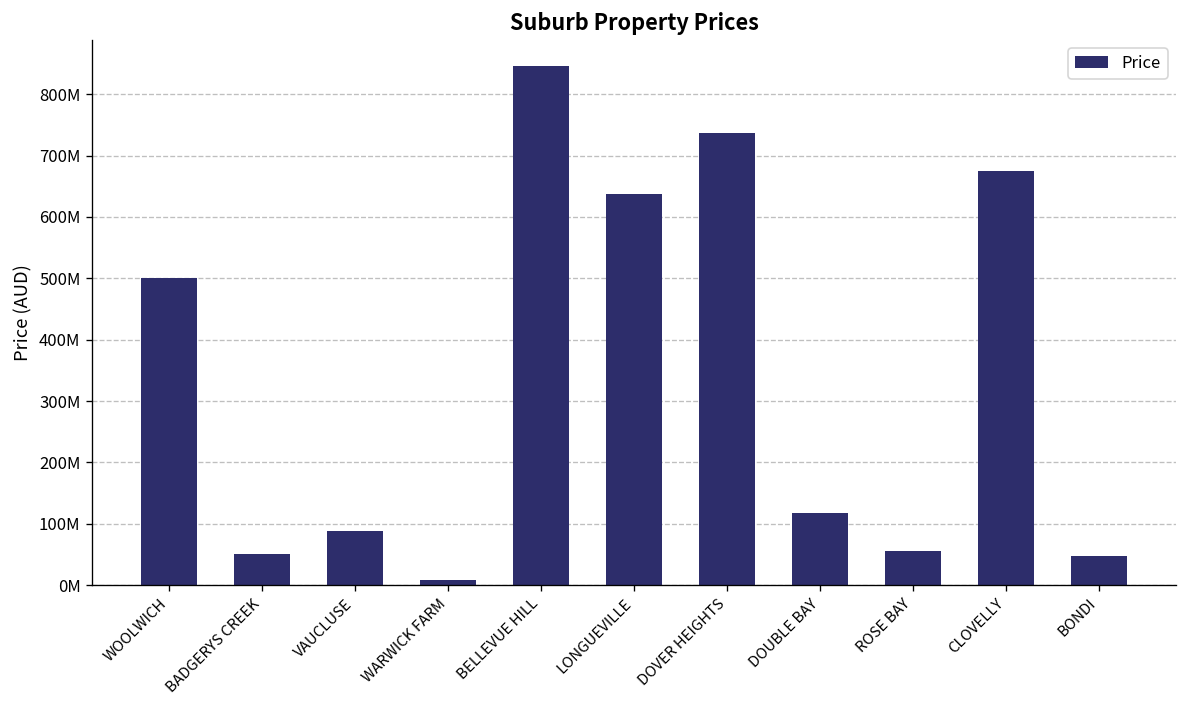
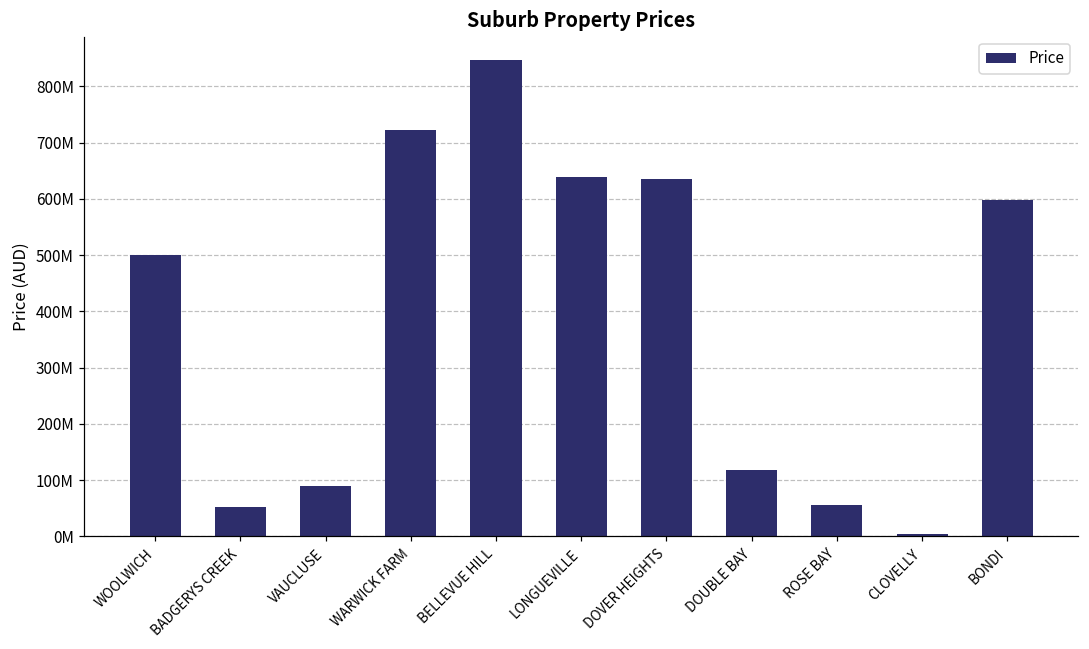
WARWICK FARM: 10000000 -> 720000000
DOVER HEIGHTS: 740000000 -> 640000000
CLOVELLY: 670000000 -> 10000000
BONDI: 50000000 -> 600000000
